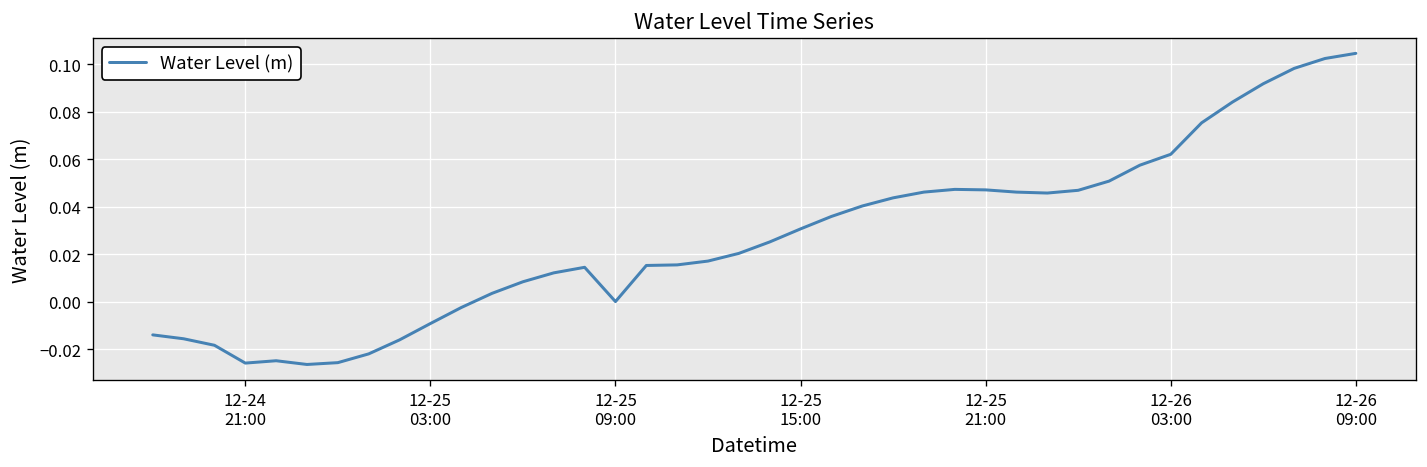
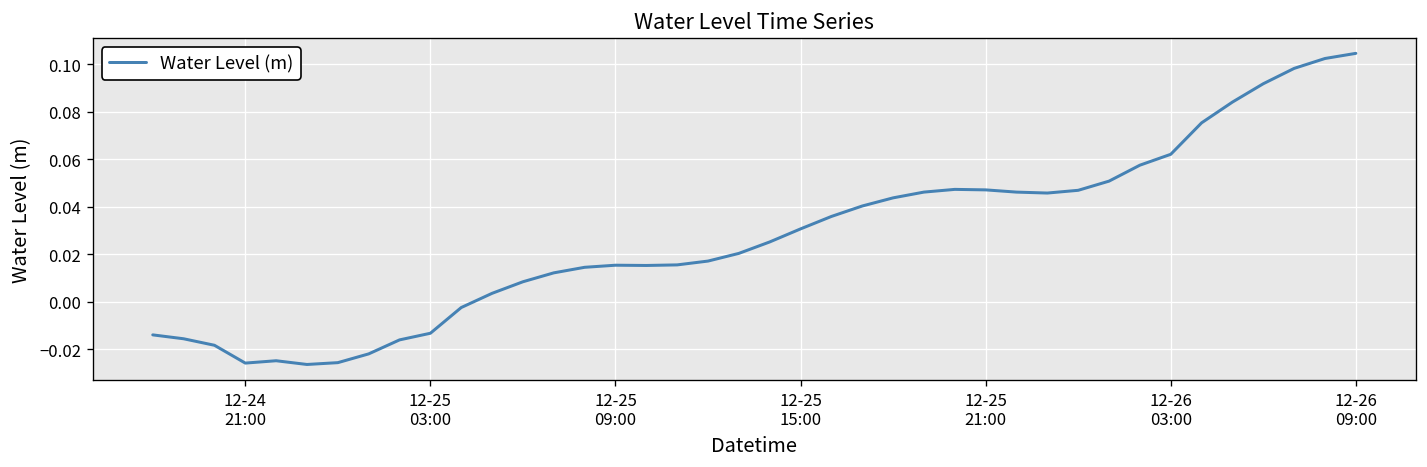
12-25 03:00: -0.009 -> -0.013
12-25 09:00: 0.000 -> 0.015
